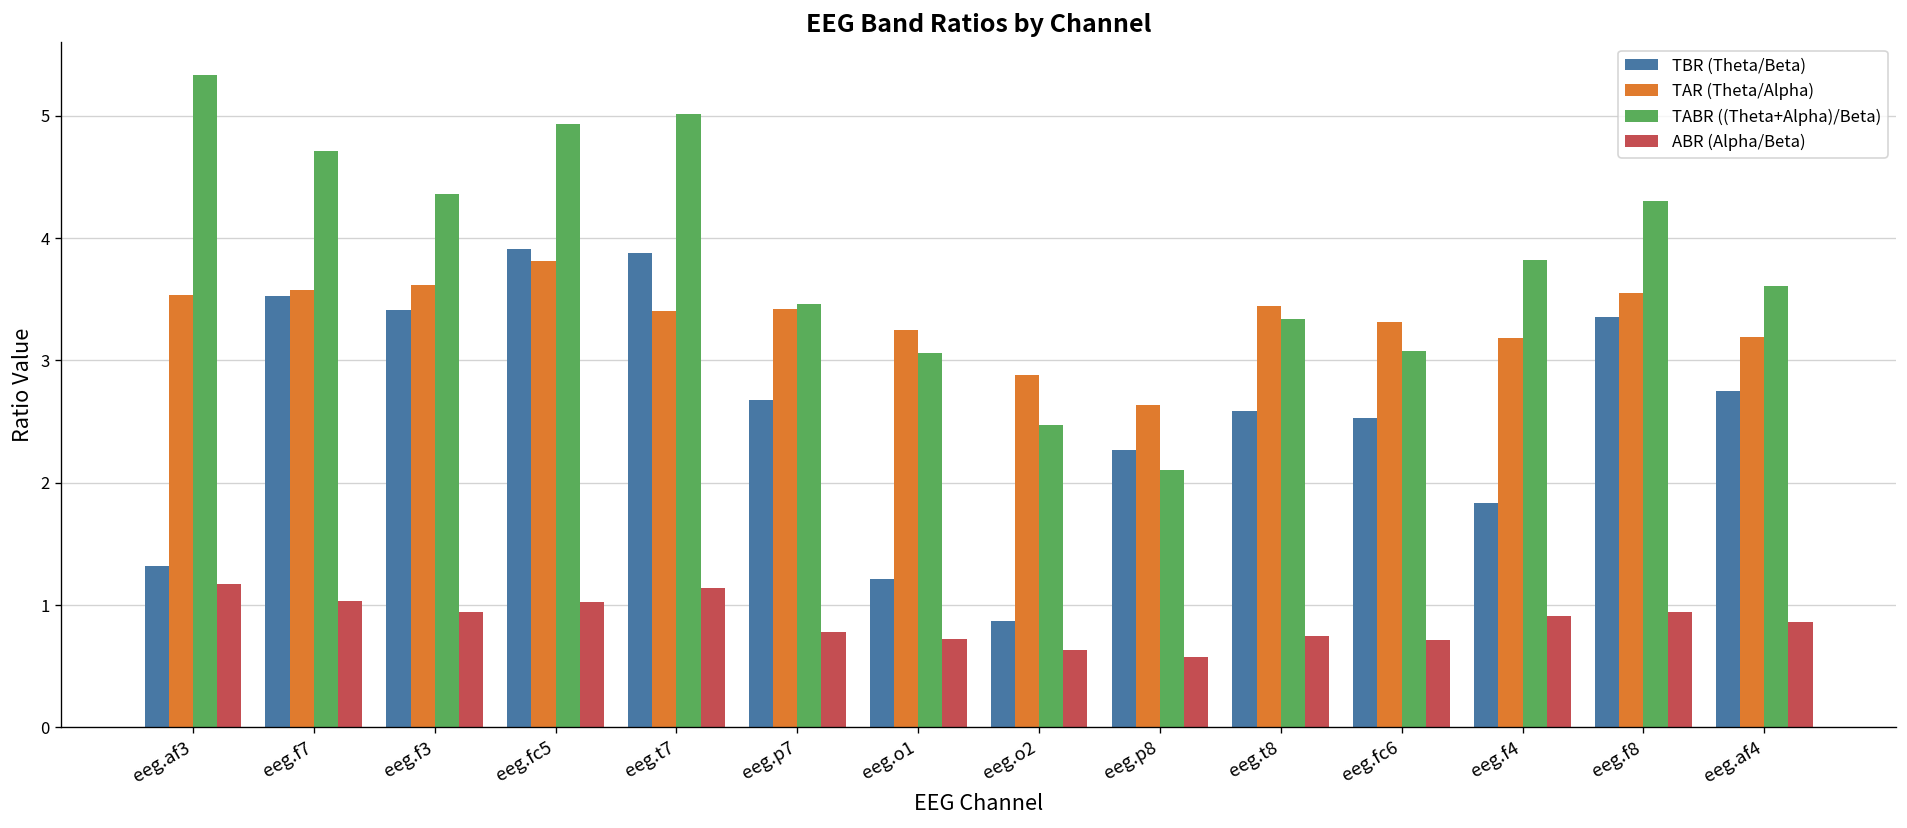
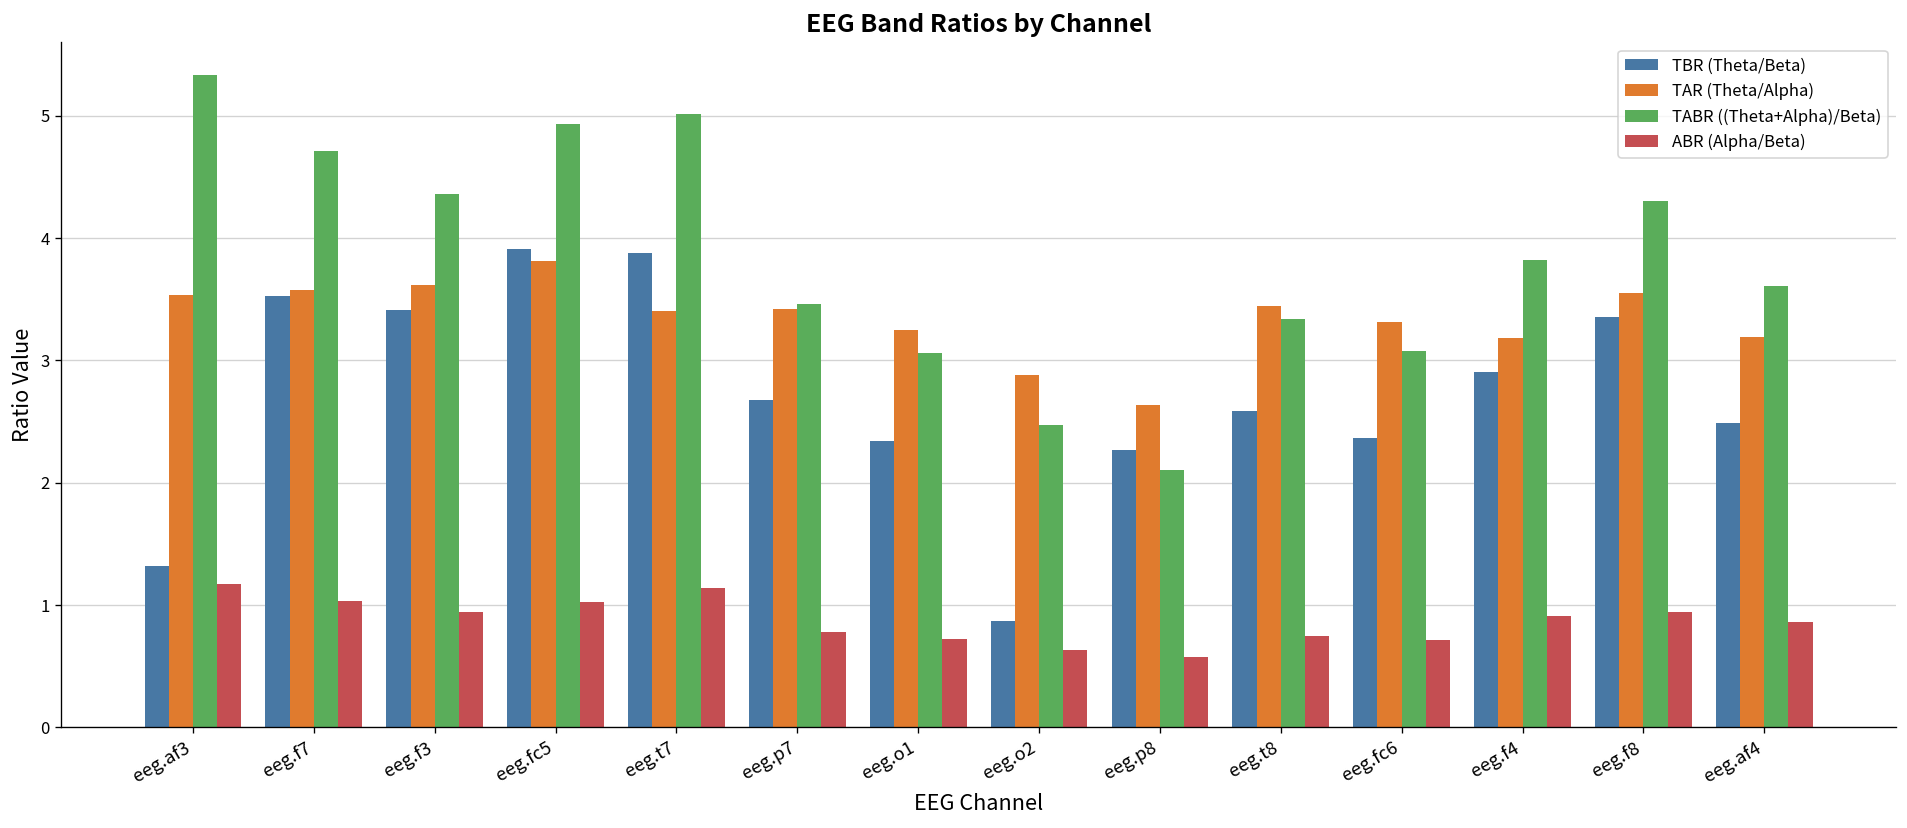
TBR (Theta/Beta), eeg.o1: 1.21 -> 2.34
TBR (Theta/Beta), eeg.fc6: 2.53 -> 2.37
TBR (Theta/Beta), eeg.f4: 1.83 -> 2.91
TBR (Theta/Beta), eeg.af4: 2.75 -> 2.48
